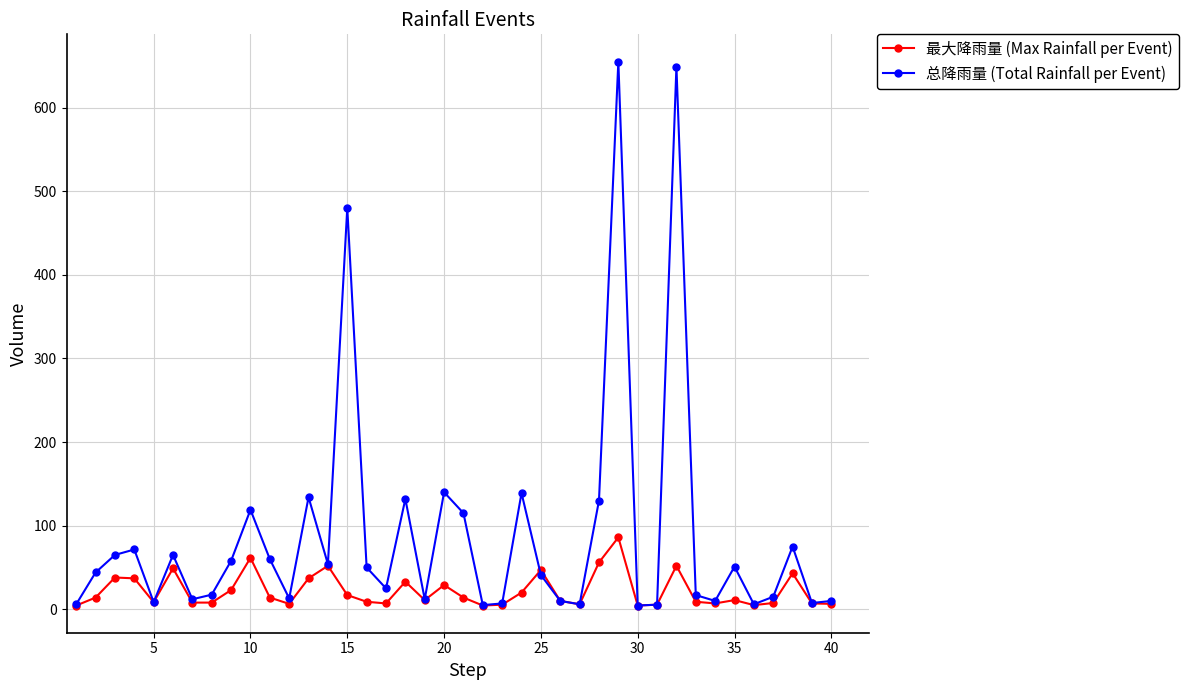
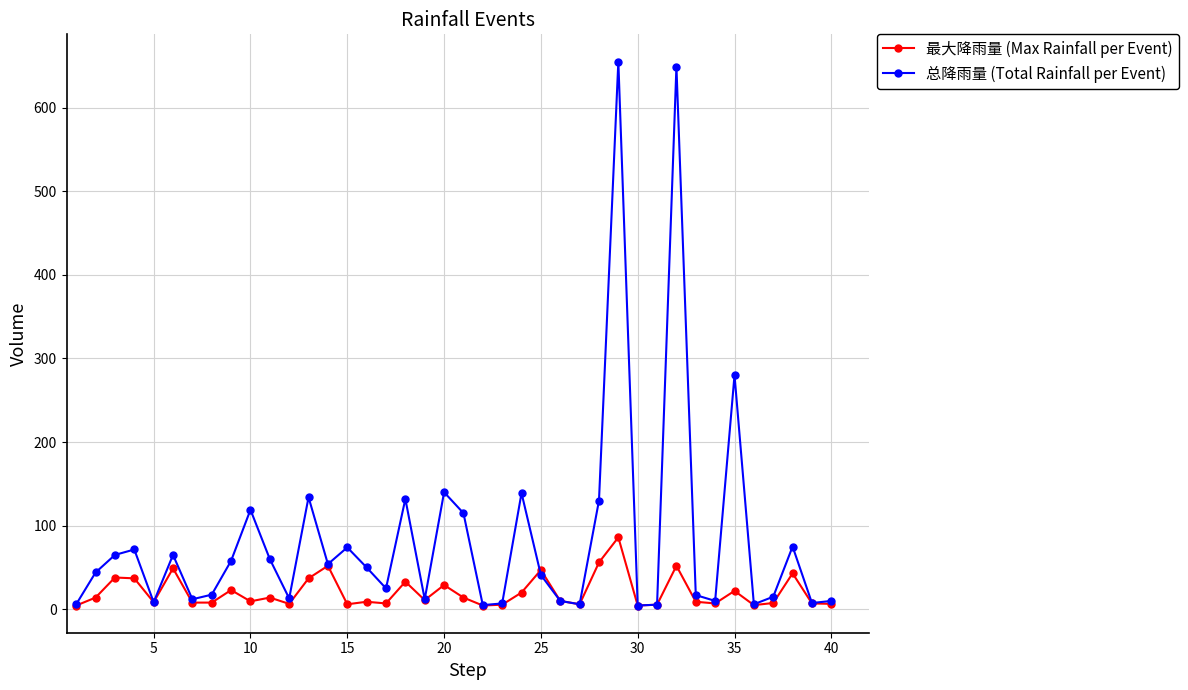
最大降雨量 (Max Rainfall per Event), 10: 60 -> 10
最大降雨量 (Max Rainfall per Event), 15: 20 -> 10
总降雨量 (Total Rainfall per Event), 15: 480 -> 70
最大降雨量 (Max Rainfall per Event), 35: 10 -> 20
总降雨量 (Total Rainfall per Event), 35: 50 -> 280
